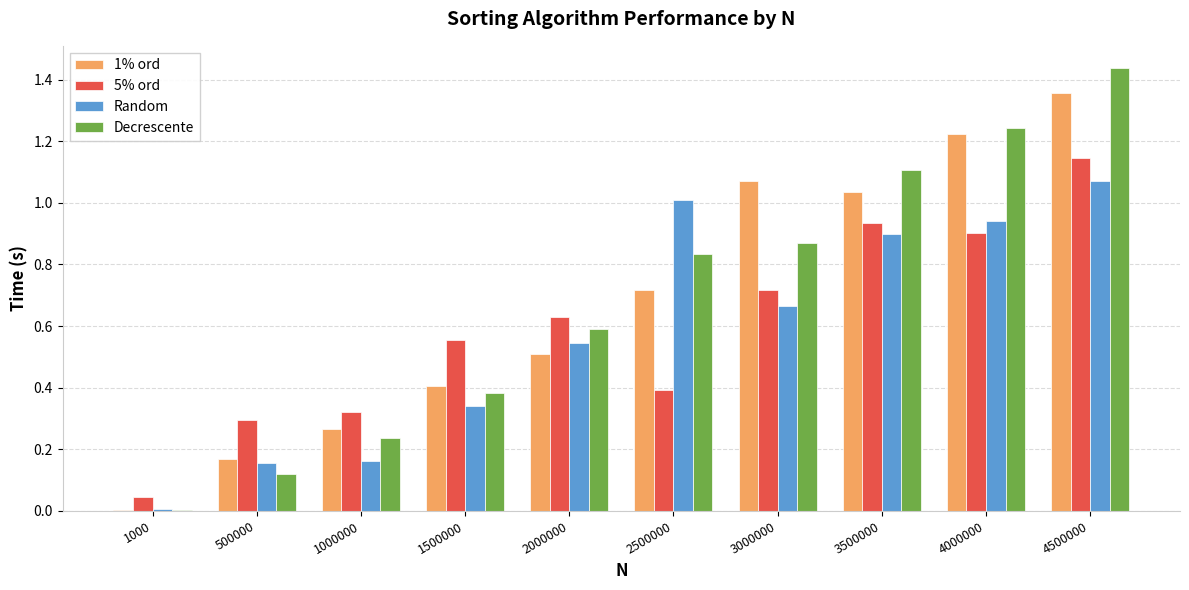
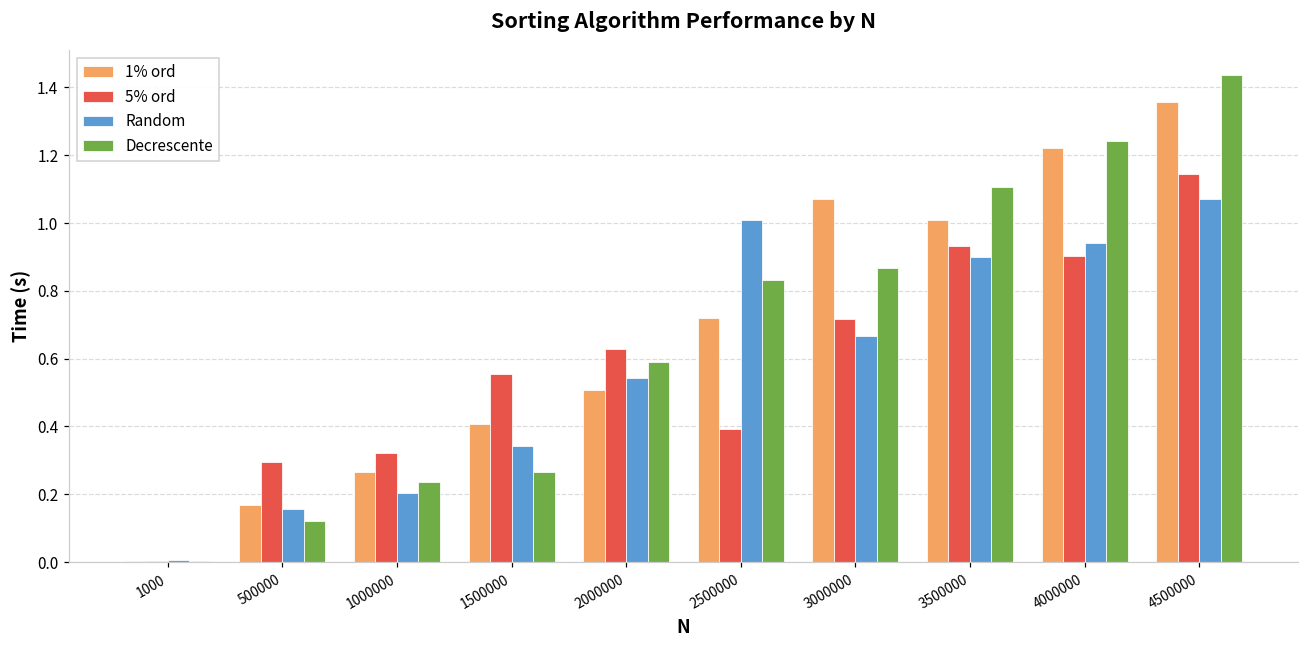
5% ord, 1000: 0.05 -> 0.00
Random, 1000000: 0.16 -> 0.20
Decrescente, 1500000: 0.38 -> 0.27
1% ord, 3500000: 1.04 -> 1.01
